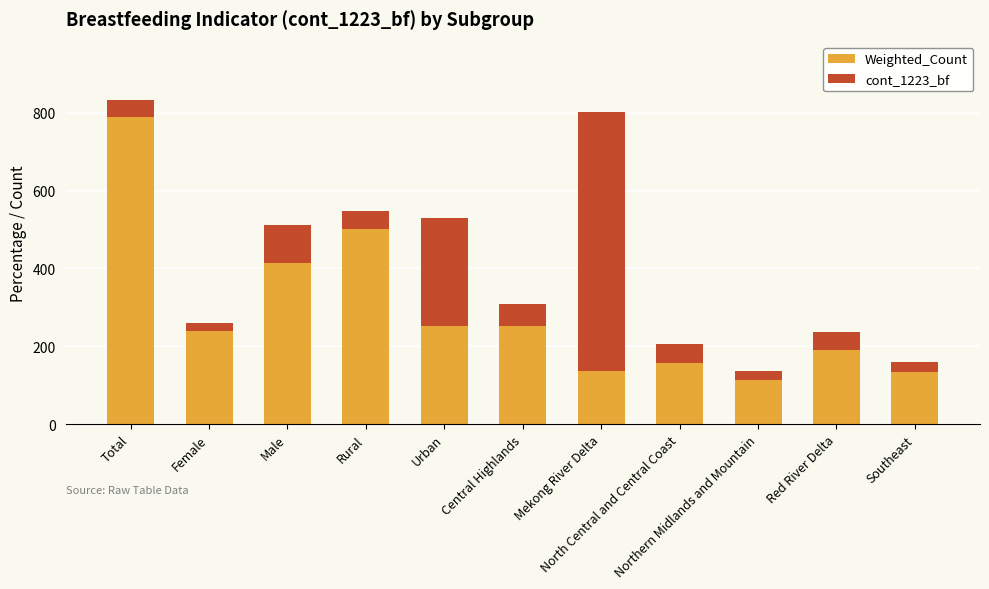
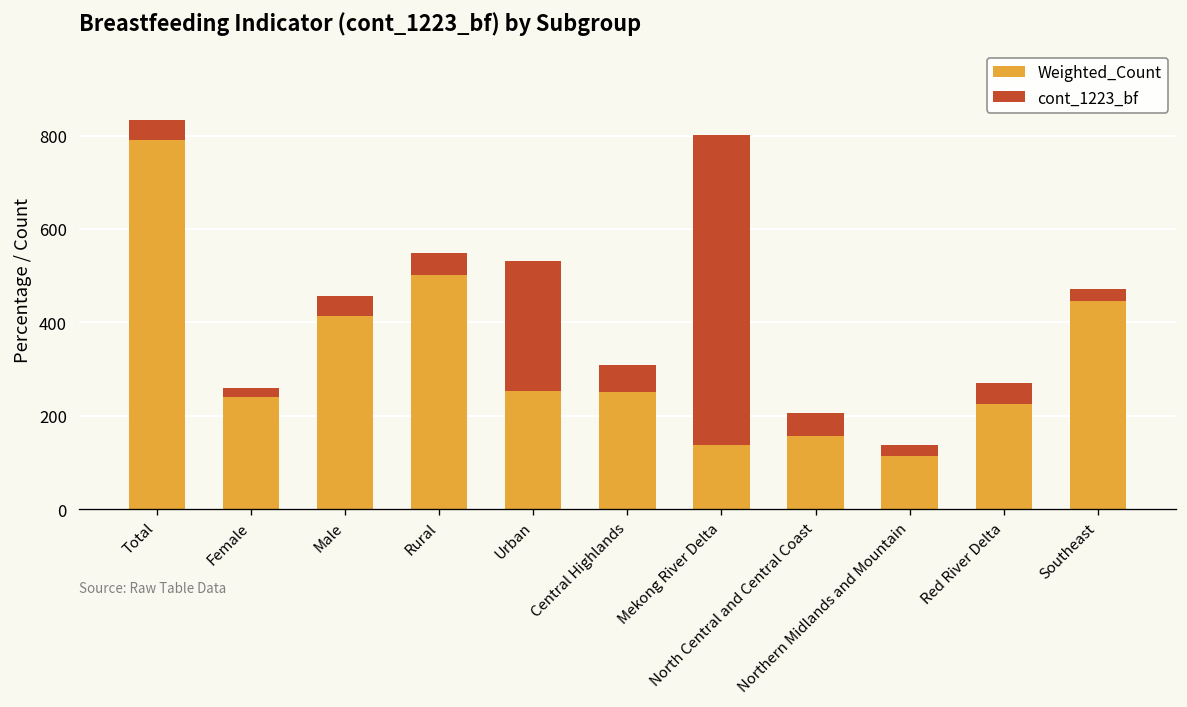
cont_1223_bf, Male: 100 -> 40
Weighted_Count, Red River Delta: 190 -> 220
Weighted_Count, Southeast: 130 -> 450
